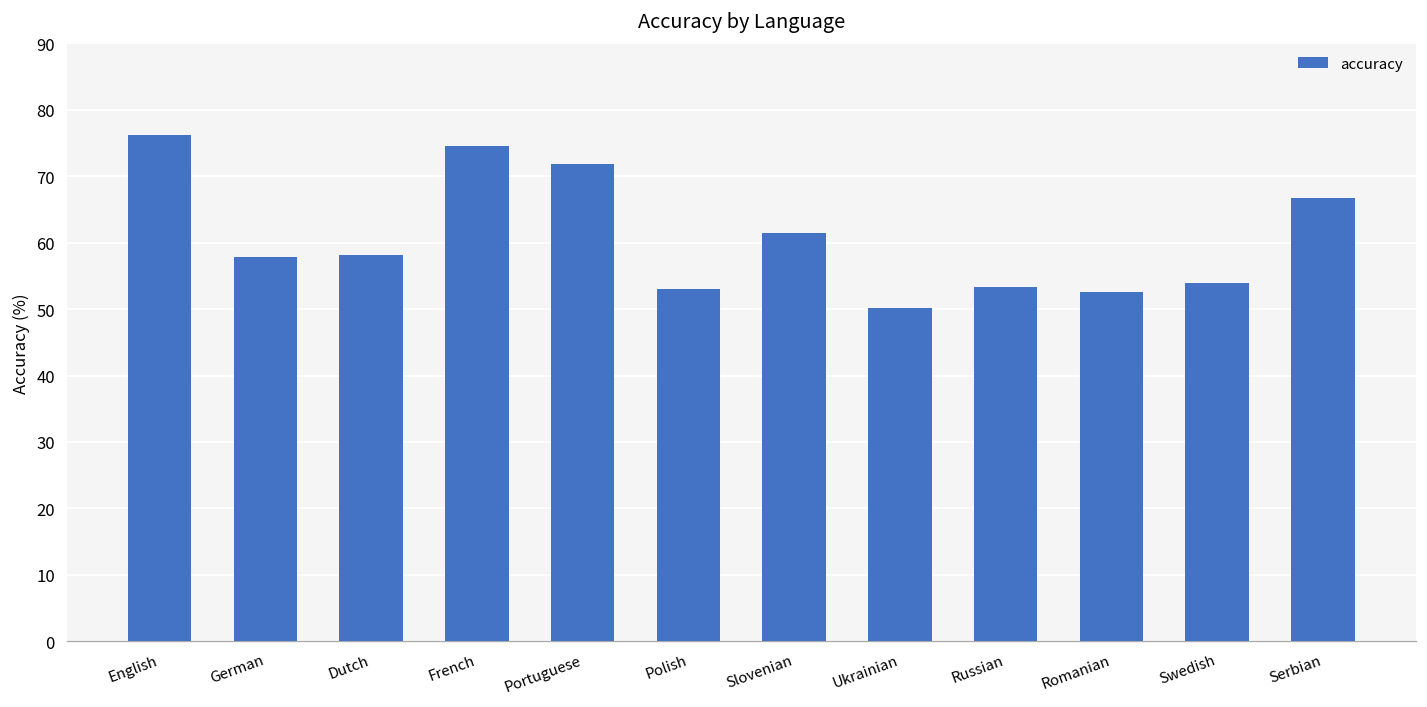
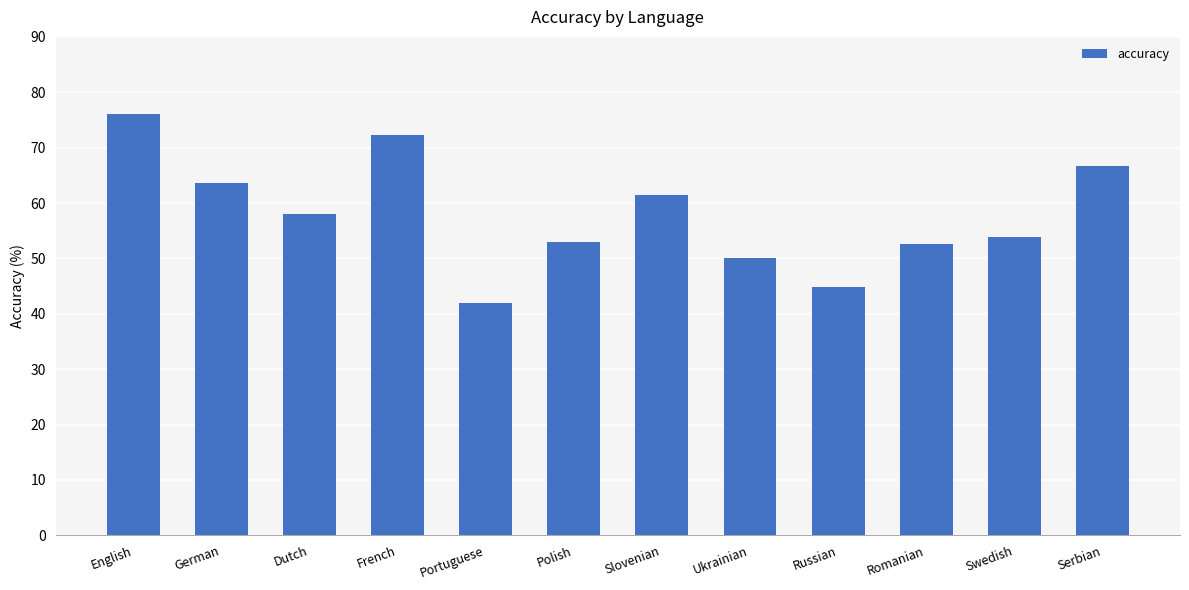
German: 58 -> 64
French: 74 -> 72
Portuguese: 72 -> 42
Russian: 53 -> 45
